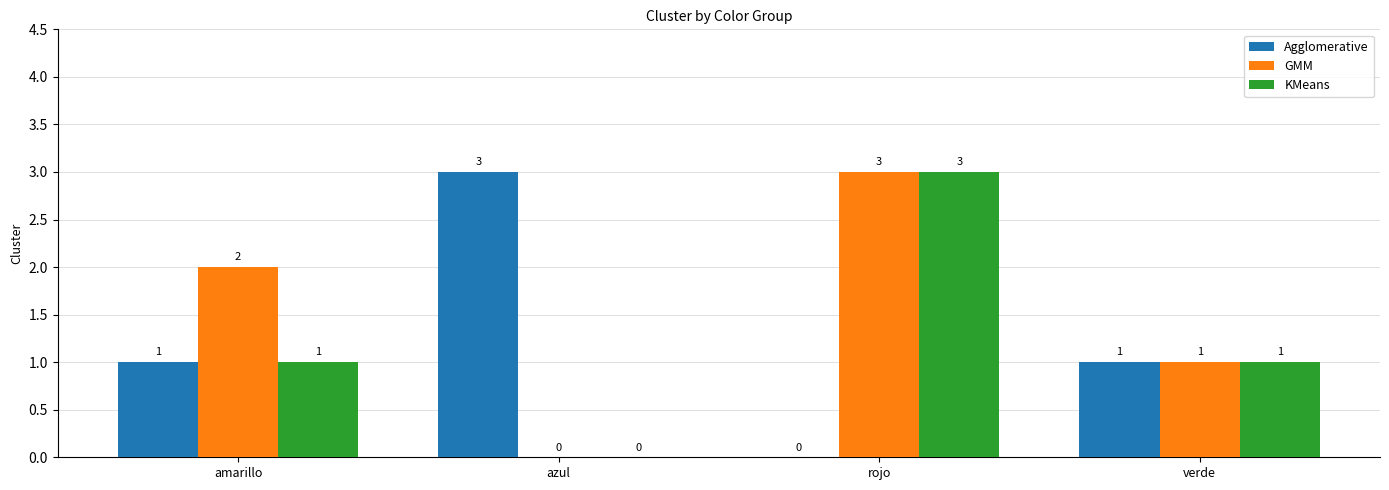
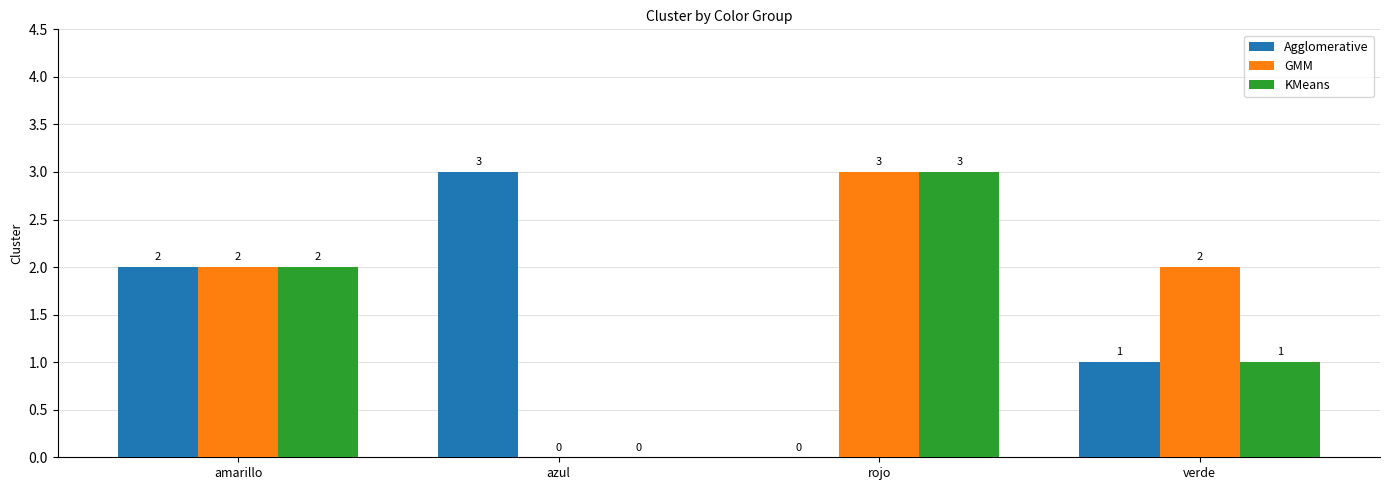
Agglomerative, amarillo: 1 -> 2
KMeans, amarillo: 1 -> 2
GMM, verde: 1 -> 2
